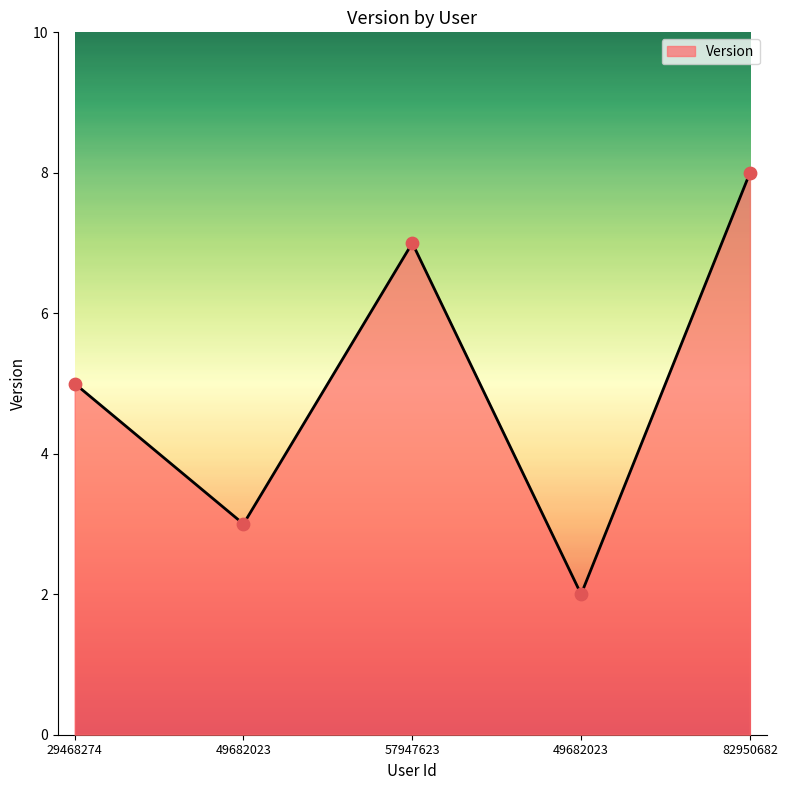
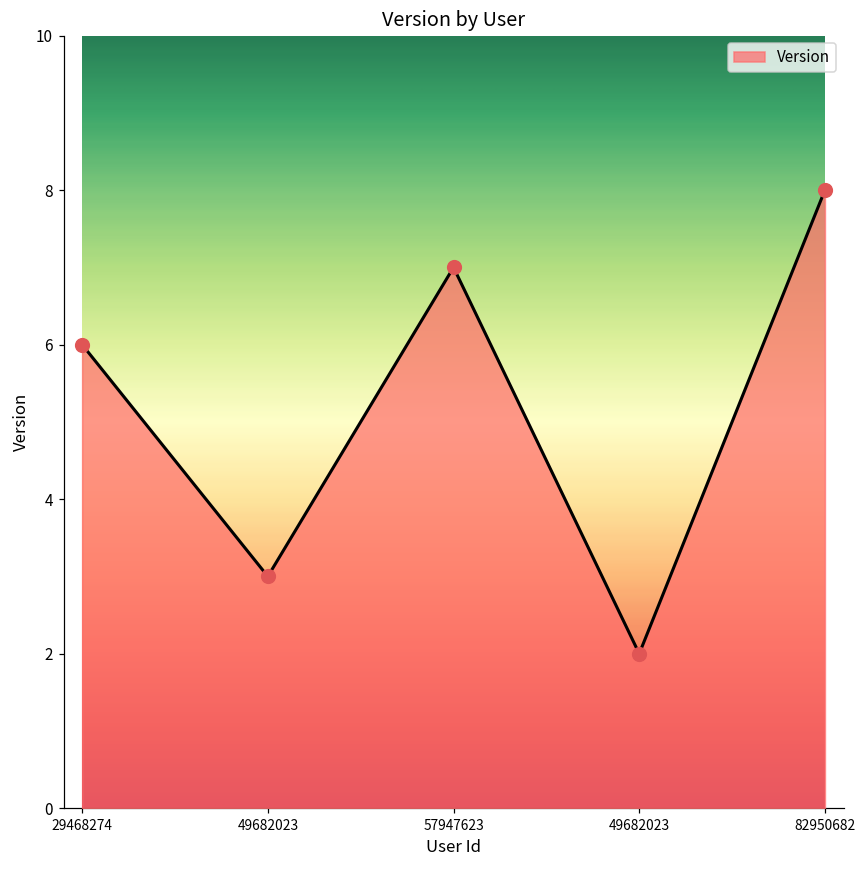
29468274: 5 -> 6
